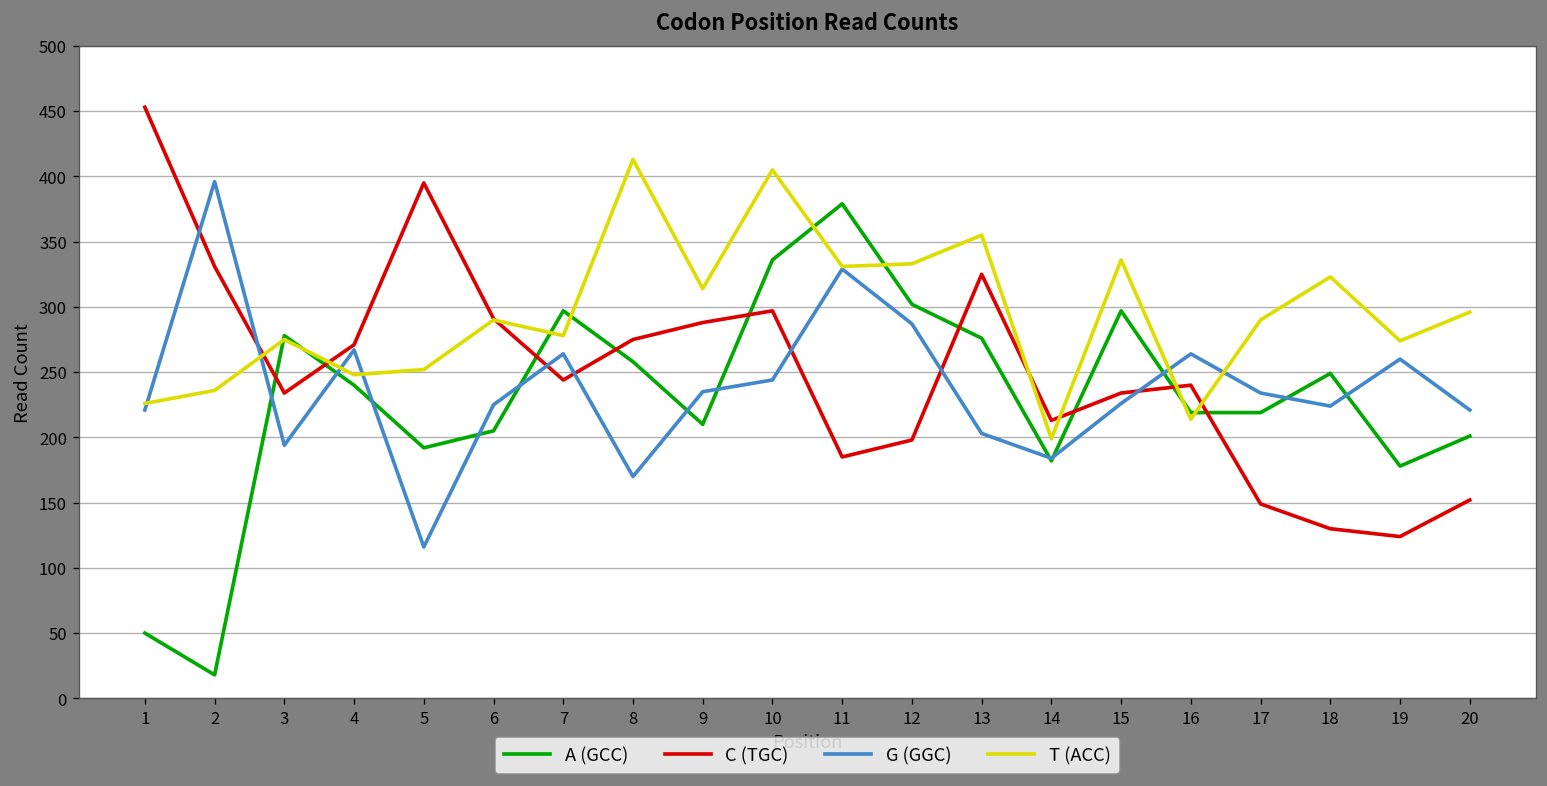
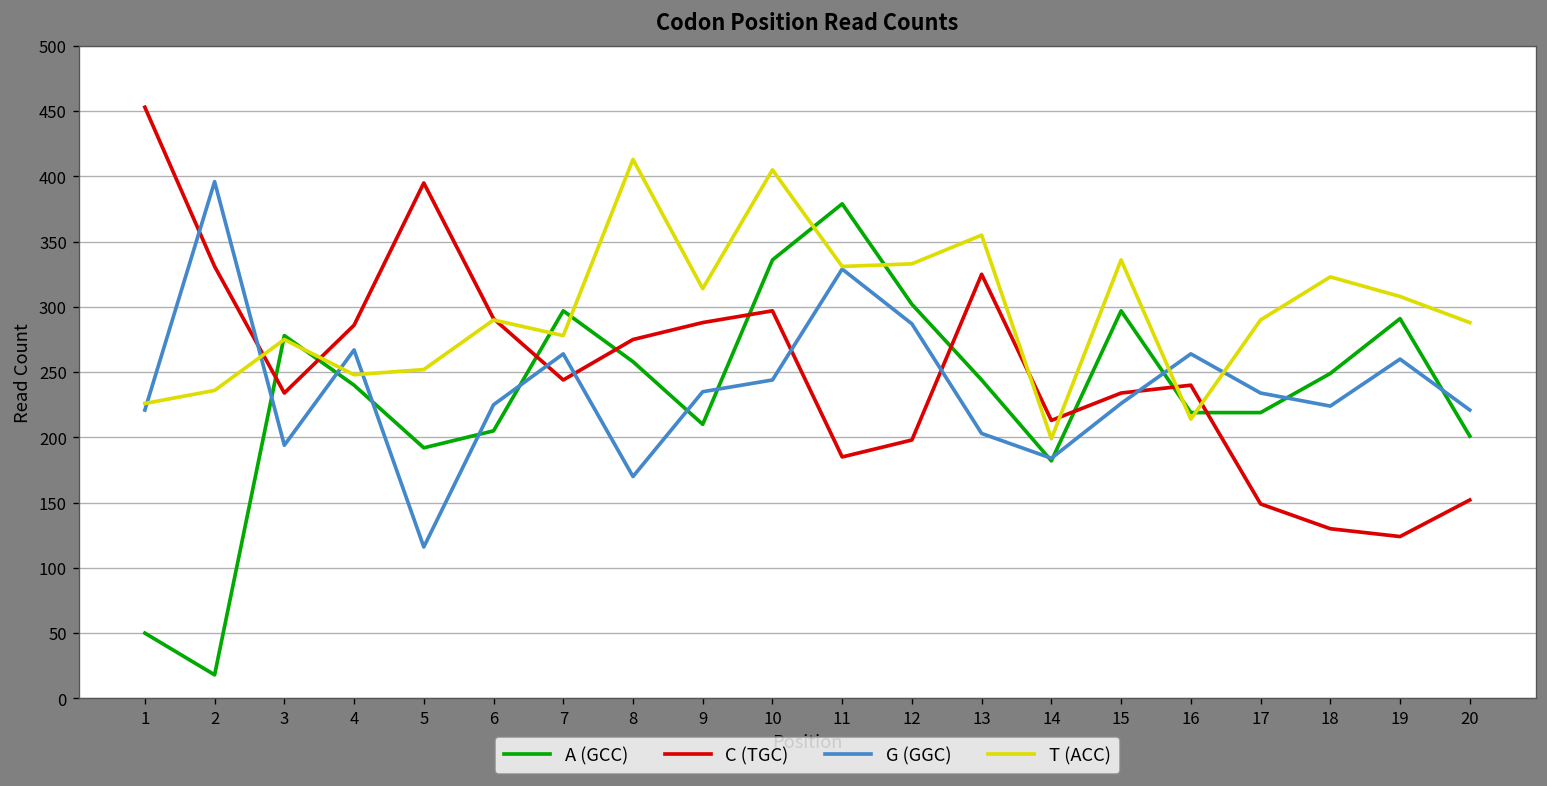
C (TGC), 4: 271 -> 286
A (GCC), 13: 276 -> 244
A (GCC), 19: 178 -> 291
T (ACC), 19: 274 -> 308
T (ACC), 20: 296 -> 288
